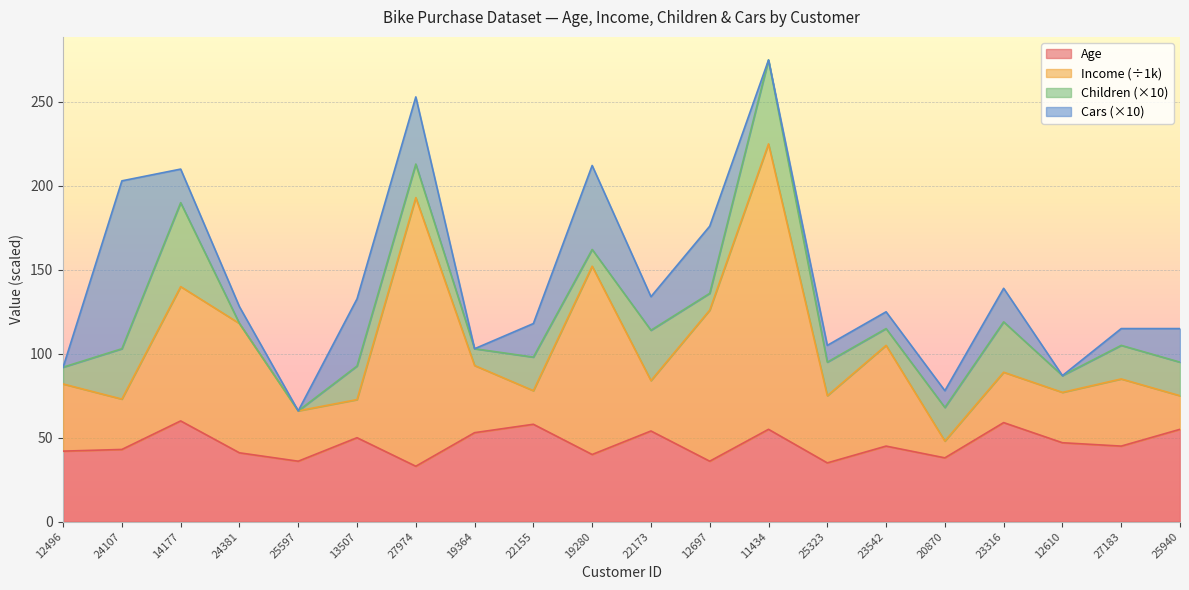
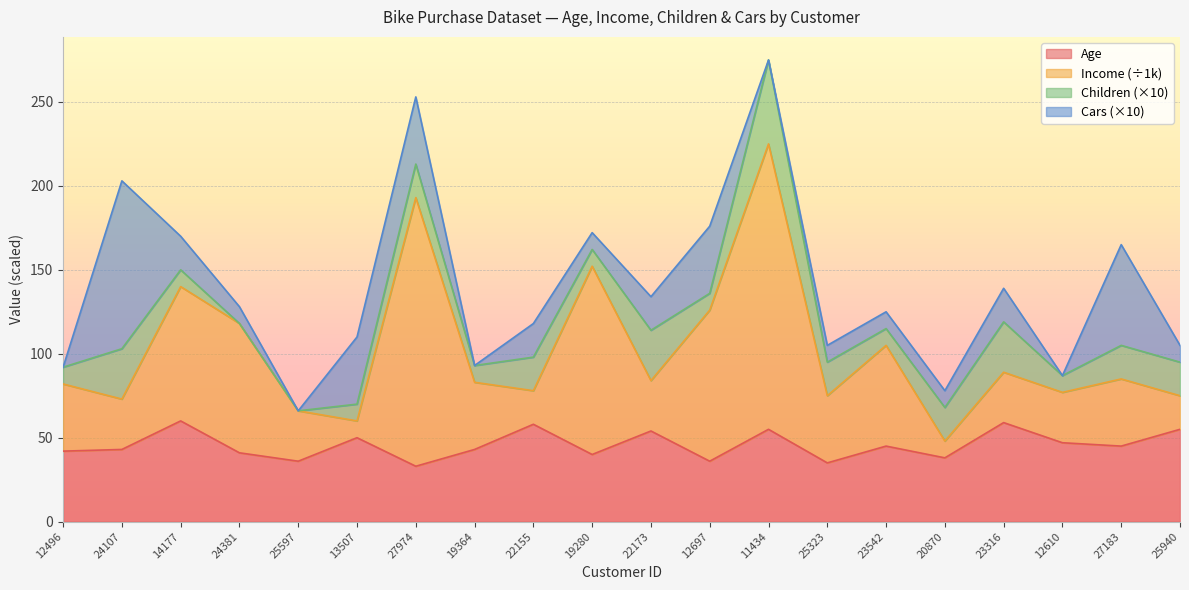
Children (×10), 14177: 50 -> 10
Income (÷1k), 13507: 23 -> 10
Children (×10), 13507: 20 -> 10
Age, 19364: 53 -> 43
Cars (×10), 19280: 50 -> 10
Cars (×10), 27183: 10 -> 60
Cars (×10), 25940: 20 -> 10
